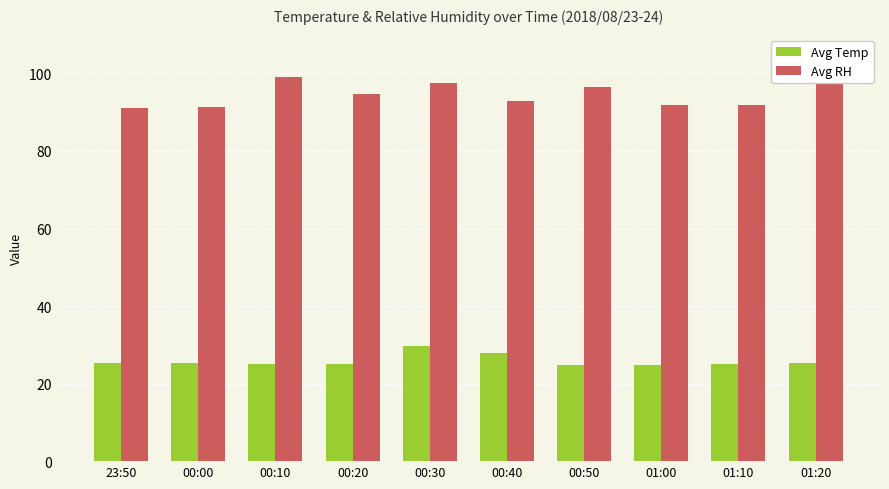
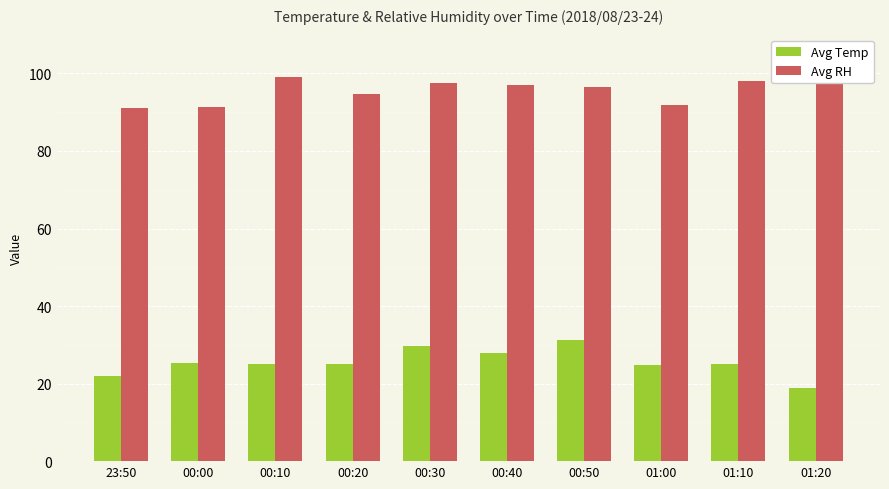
Avg Temp, 23:50: 25 -> 22
Avg RH, 00:40: 93 -> 97
Avg Temp, 00:50: 25 -> 31
Avg RH, 01:10: 92 -> 98
Avg Temp, 01:20: 25 -> 19
